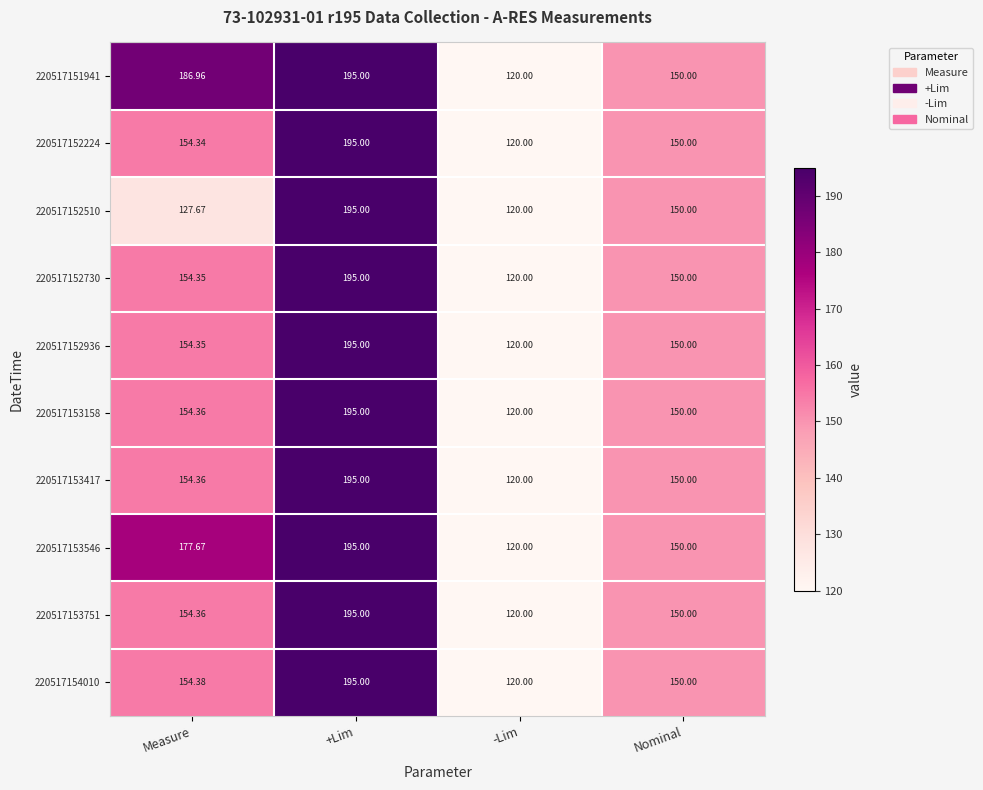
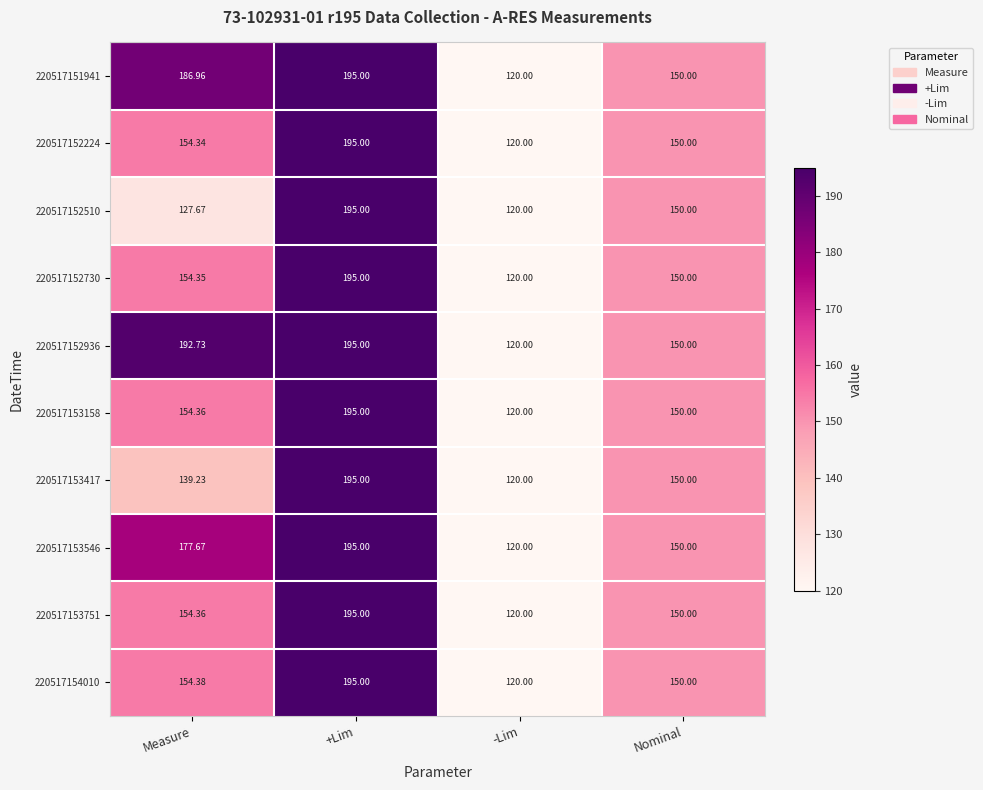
220517152936, Measure: 154.35 -> 192.73
220517153417, Measure: 154.36 -> 139.23
